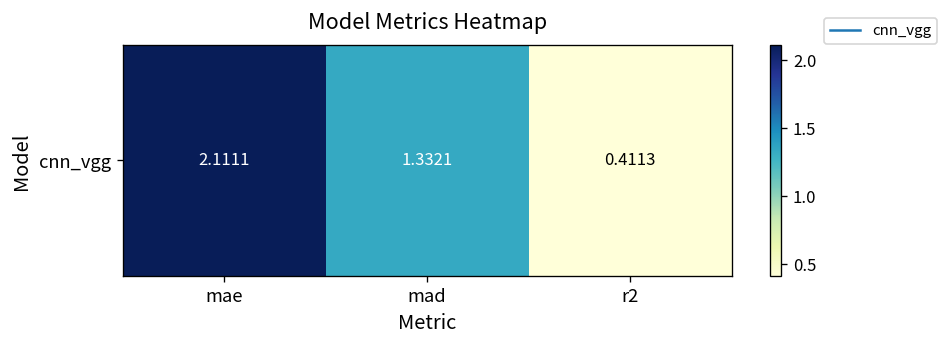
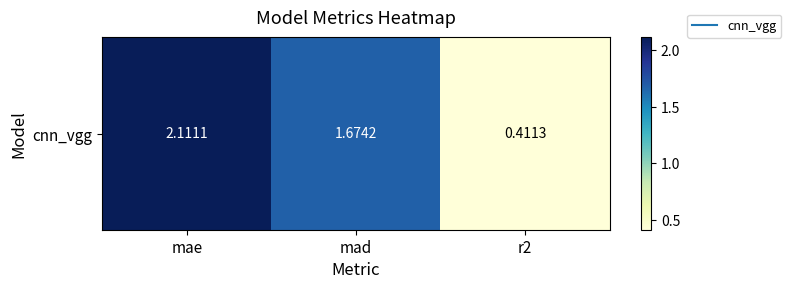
cnn_vgg, mad: 1.3321 -> 1.6742
